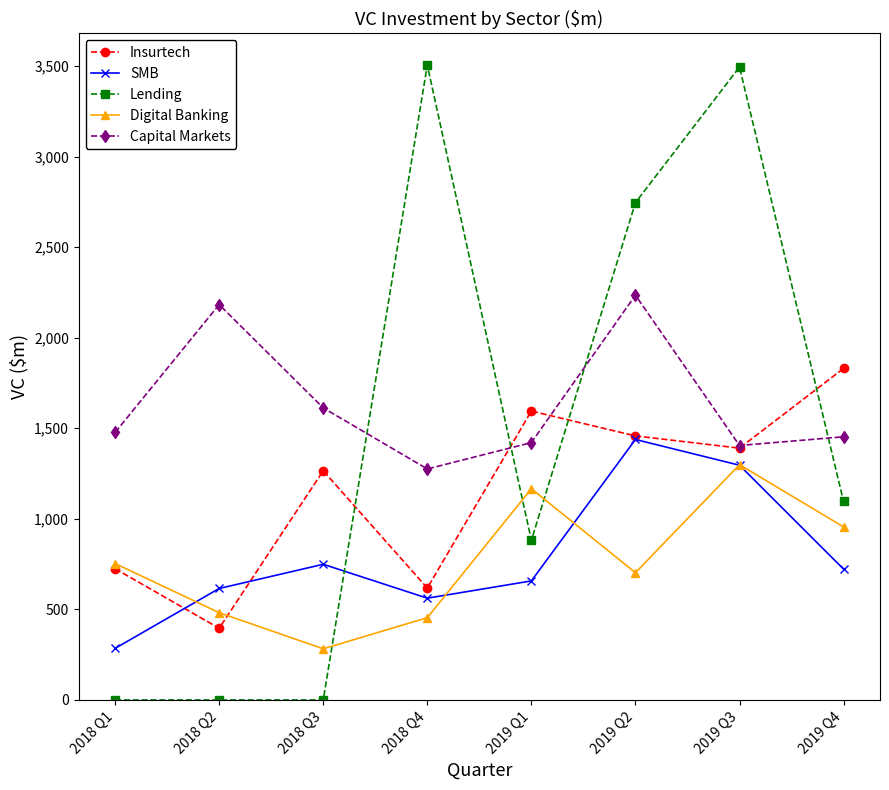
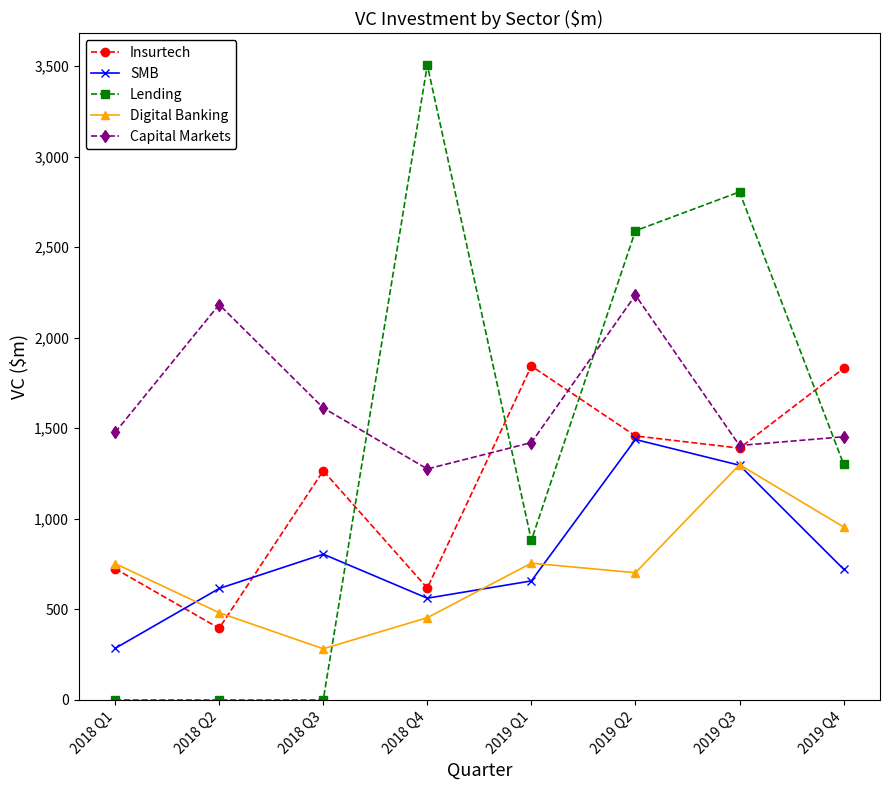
SMB, 2018 Q3: 750 -> 800
Insurtech, 2019 Q1: 1,600 -> 1,840
Digital Banking, 2019 Q1: 1,170 -> 760
Lending, 2019 Q2: 2,750 -> 2,590
Lending, 2019 Q3: 3,490 -> 2,810
Lending, 2019 Q4: 1,100 -> 1,300
